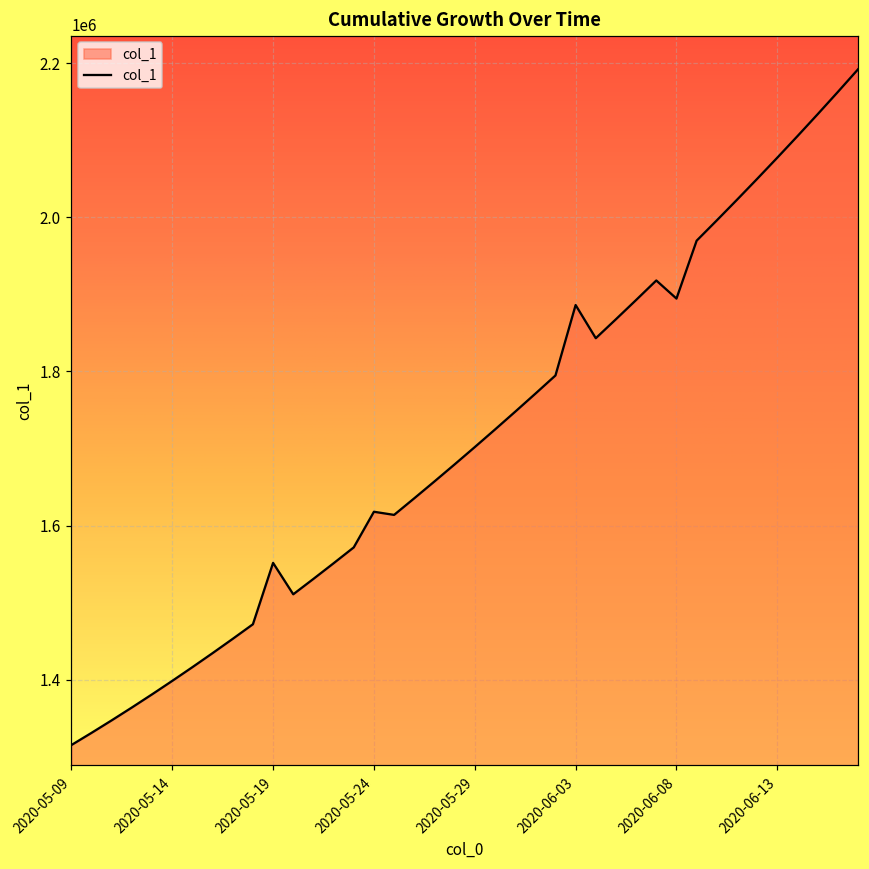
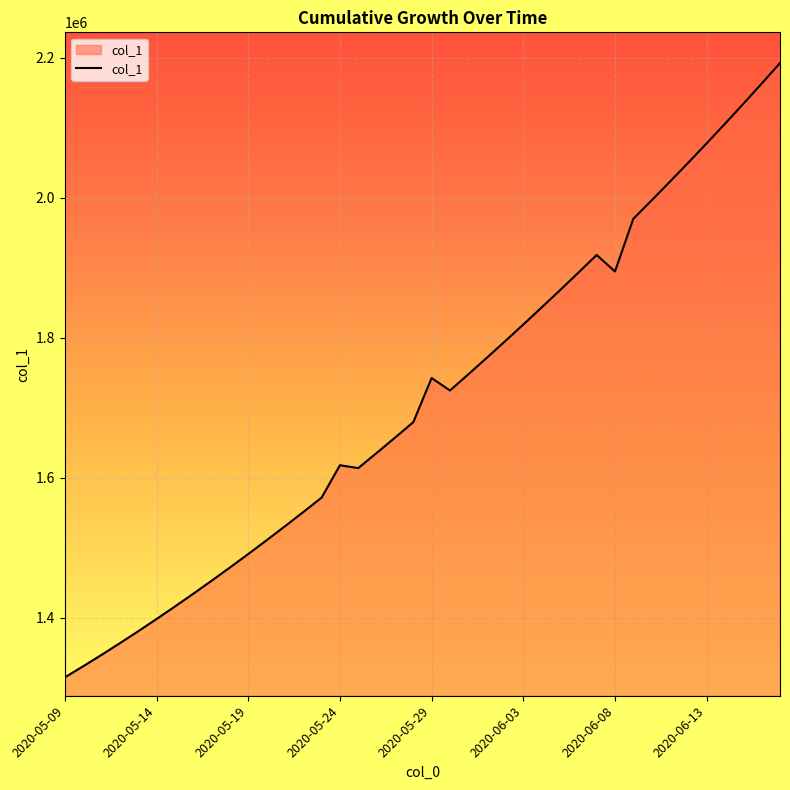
2020-05-19: 1550000 -> 1490000
2020-05-29: 1700000 -> 1740000
2020-06-03: 1890000 -> 1820000
